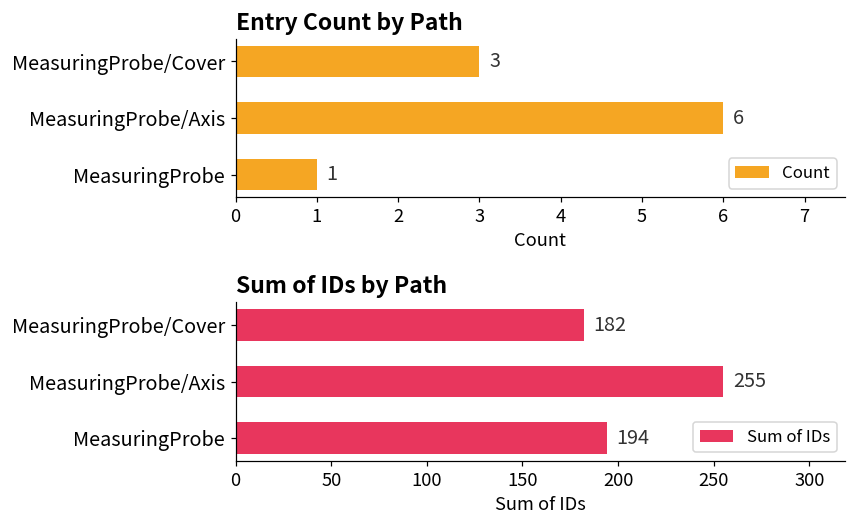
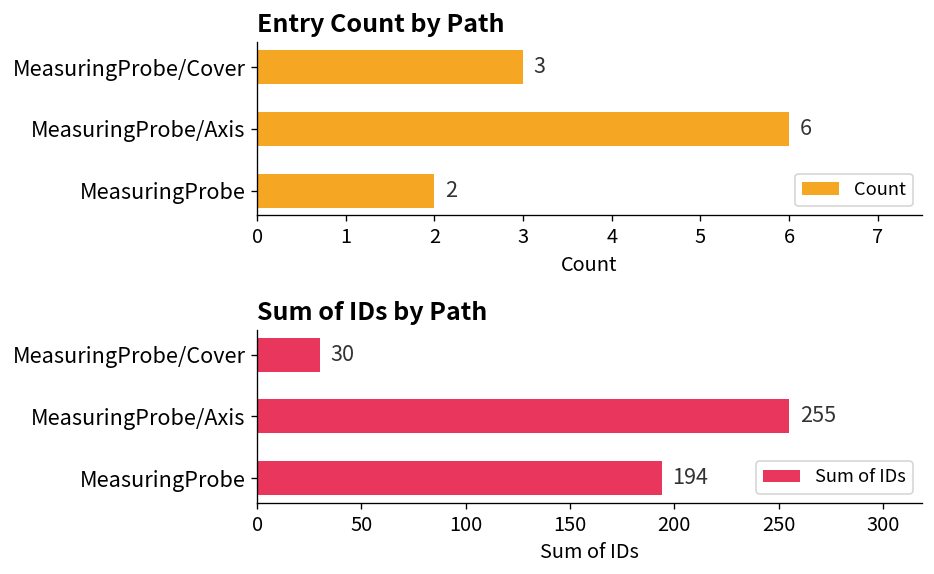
Entry Count by Path, MeasuringProbe: 1 -> 2
Sum of IDs by Path, MeasuringProbe/Cover: 182 -> 30
